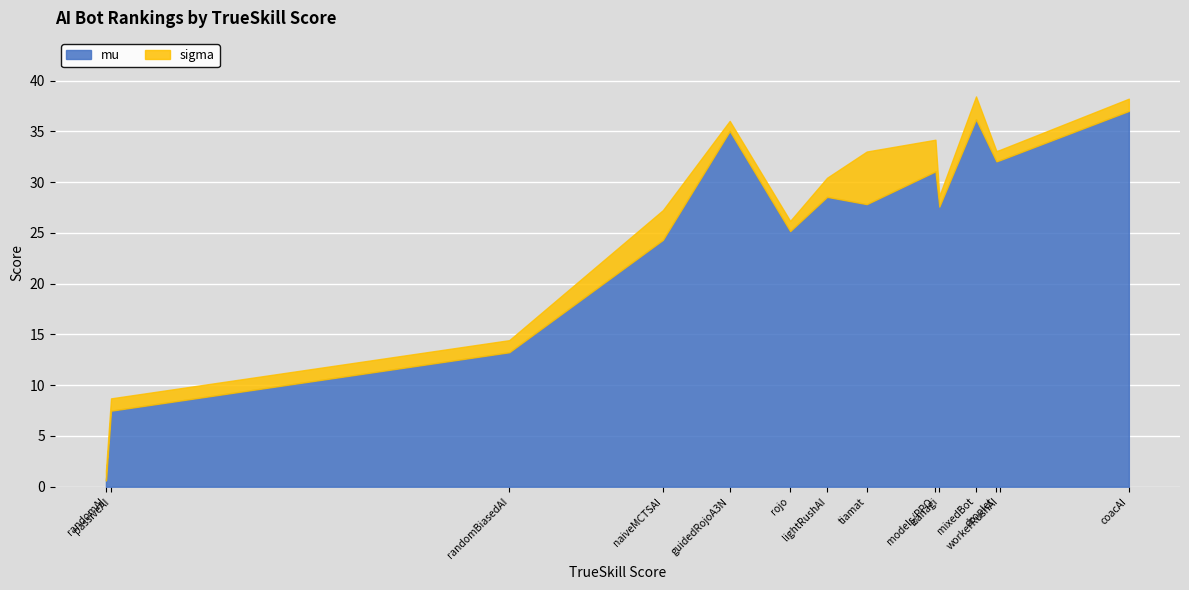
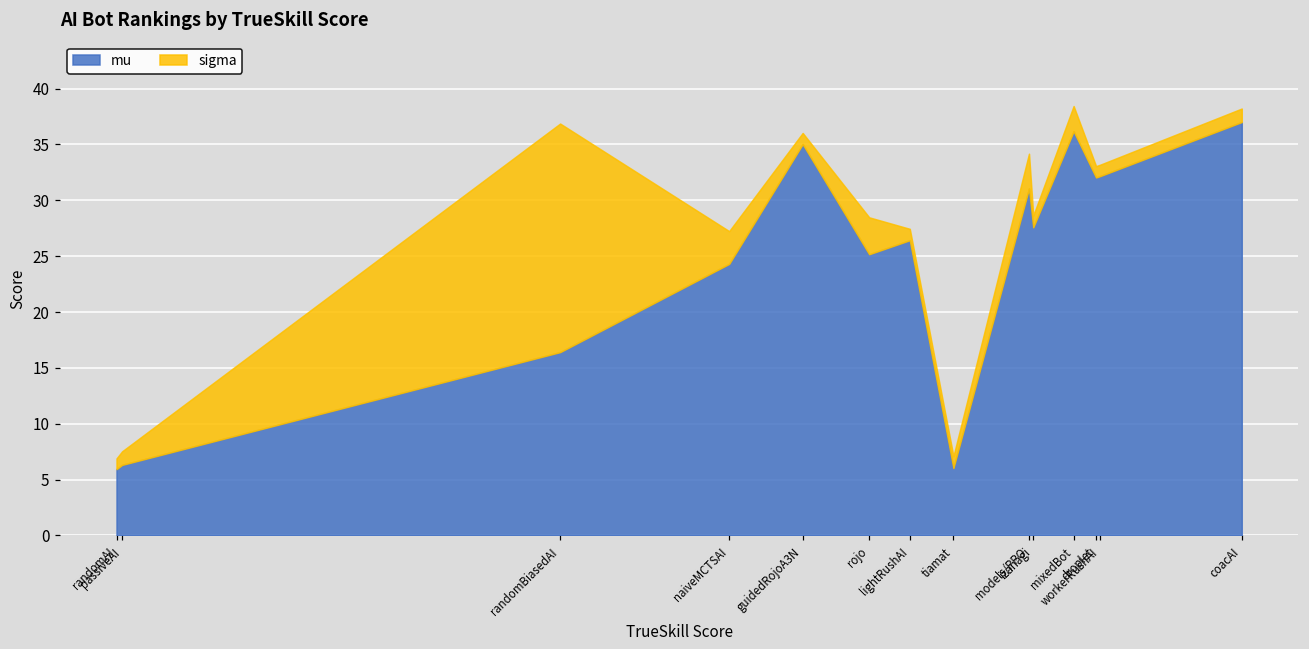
mu, randomAI: 0.6 -> 5.9
mu, passiveAI: 7.5 -> 6.3
mu, randomBiasedAI: 13.2 -> 16.4
sigma, randomBiasedAI: 1.2 -> 20.5
sigma, rojo: 1.0 -> 3.3
mu, lightRushAI: 28.5 -> 26.4
sigma, lightRushAI: 1.9 -> 1.0
mu, tiamat: 27.8 -> 6.0
sigma, tiamat: 5.2 -> 1.0
